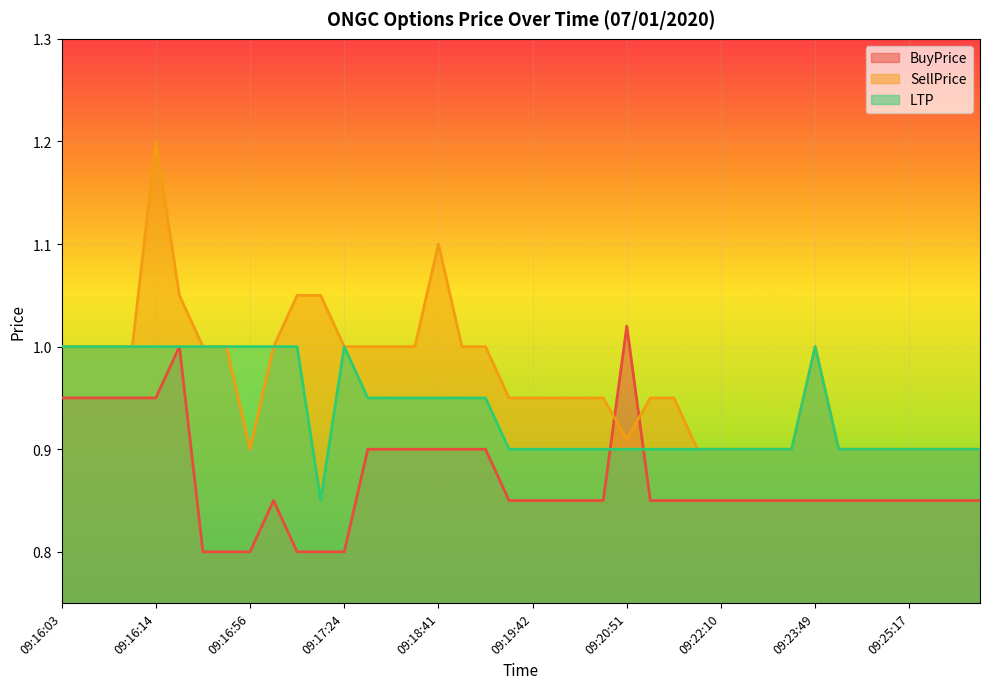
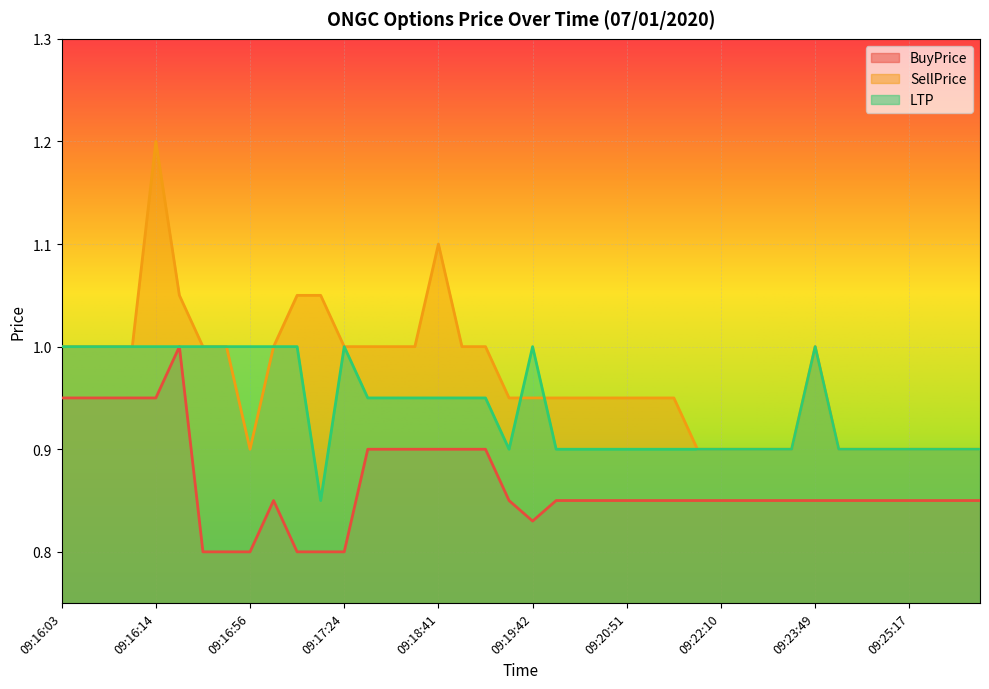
BuyPrice, 09:19:42: 0.85 -> 0.83
LTP, 09:19:42: 0.9 -> 1.0
BuyPrice, 09:20:51: 1.02 -> 0.85
SellPrice, 09:20:51: 0.91 -> 0.95
